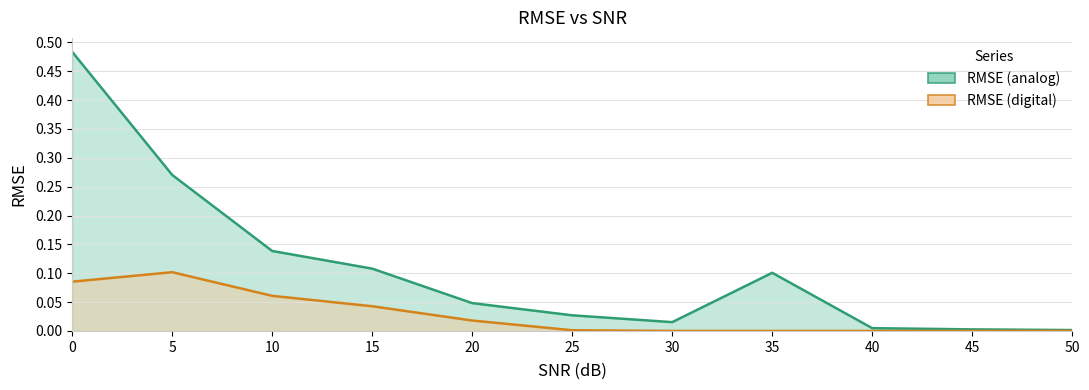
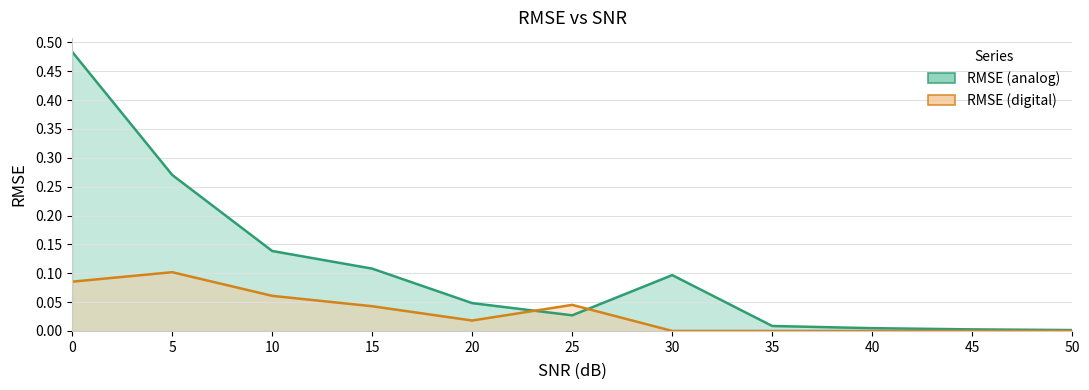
RMSE (digital), 25: 0.00 -> 0.05
RMSE (analog), 30: 0.02 -> 0.10
RMSE (analog), 35: 0.10 -> 0.01
